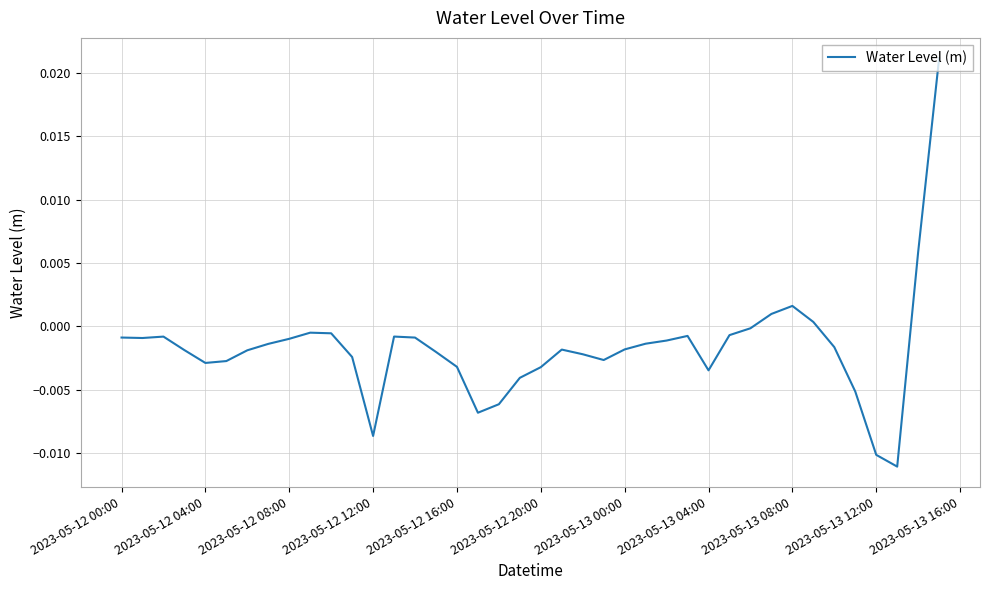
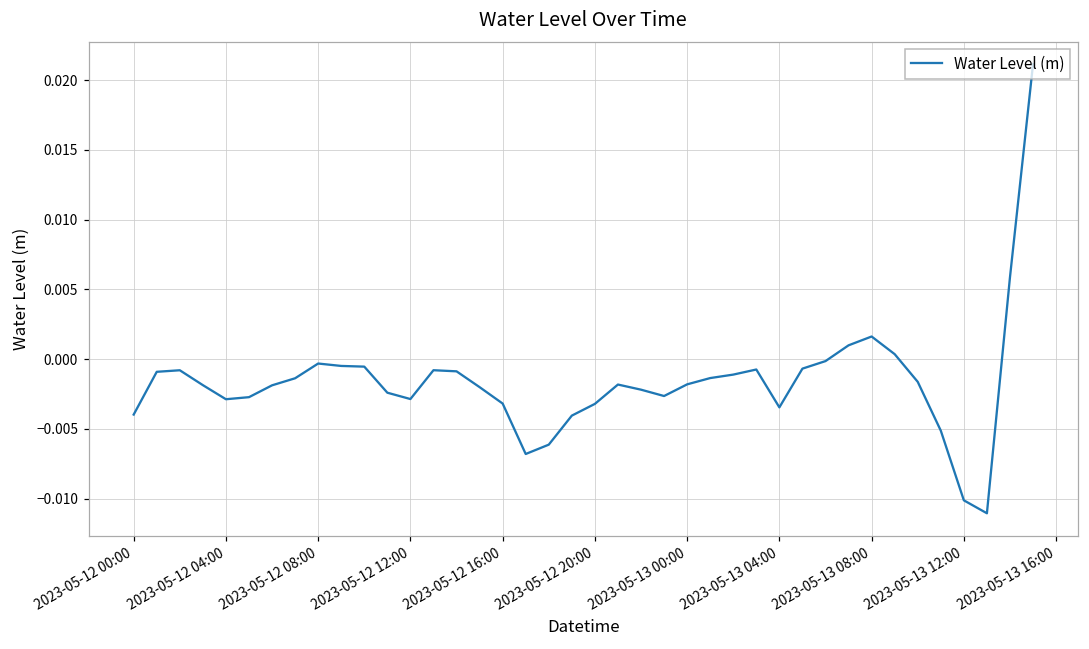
2023-05-12 00:00: -0.0009 -> -0.0040
2023-05-12 08:00: -0.0010 -> -0.0003
2023-05-12 12:00: -0.0086 -> -0.0029
